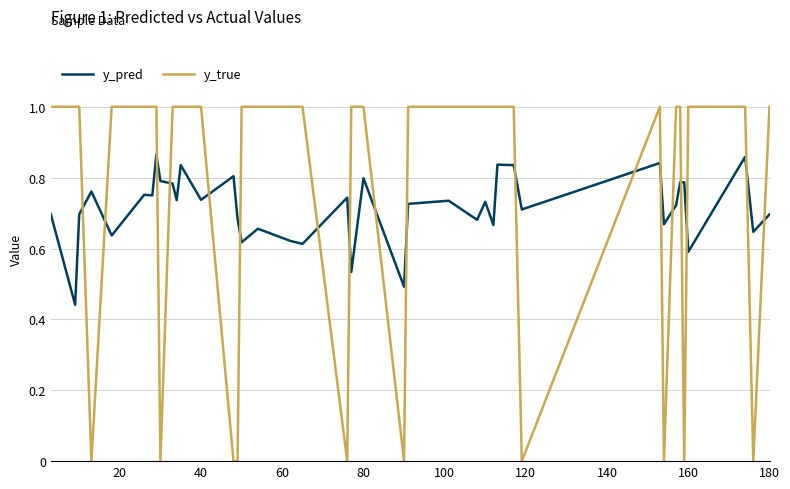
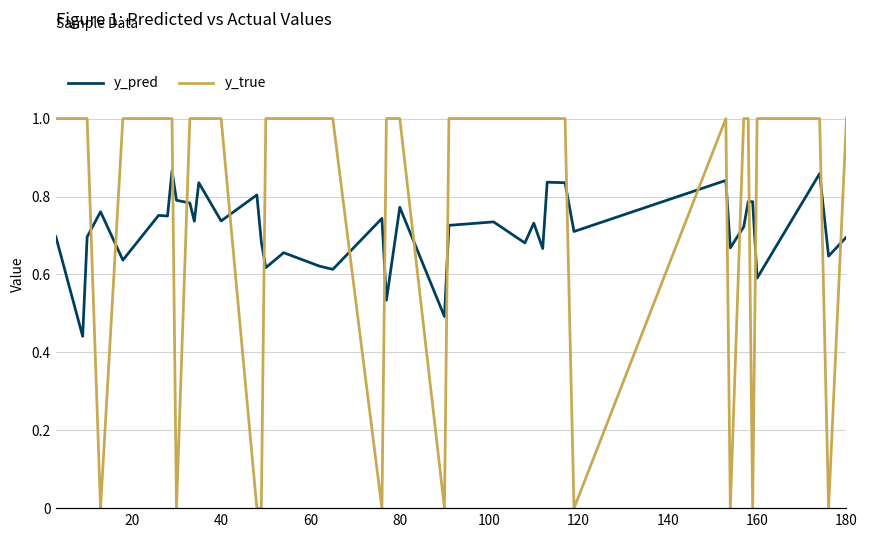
y_pred, 80: 0.80 -> 0.77
